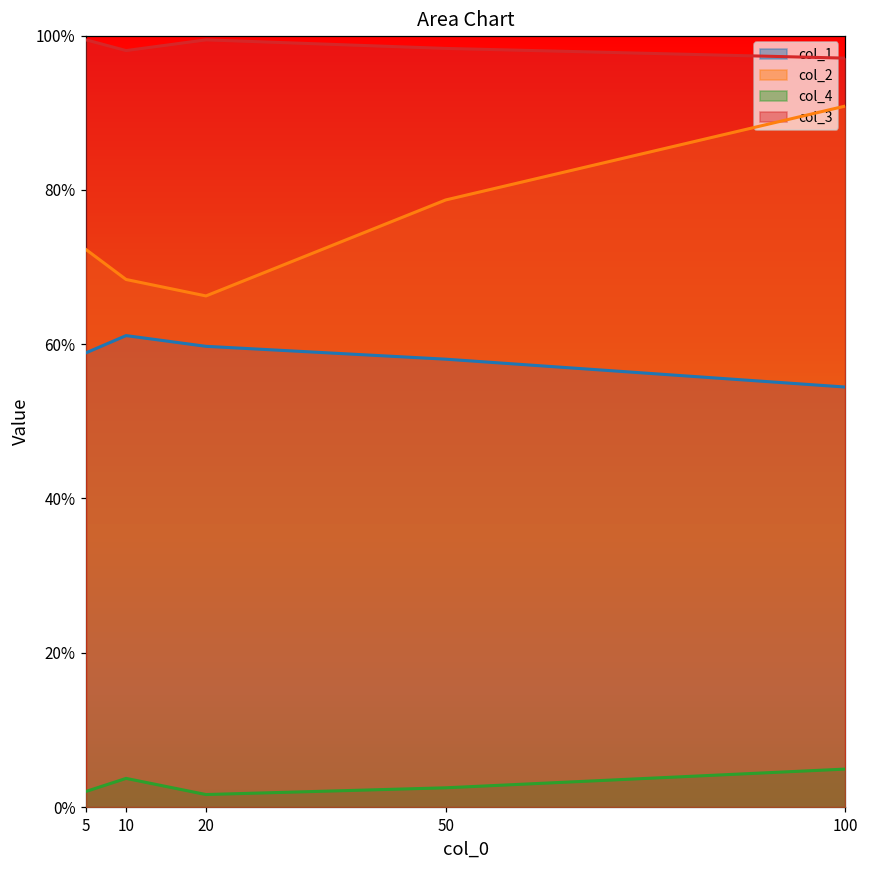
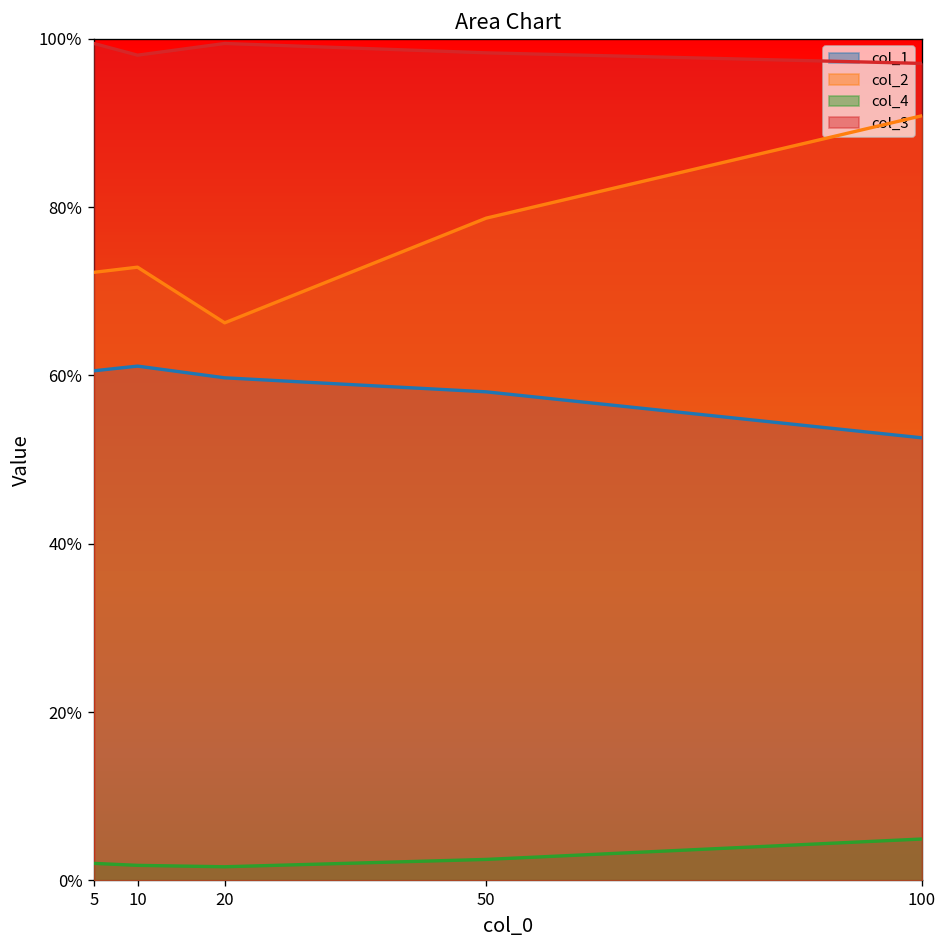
col_1, 5: 59% -> 61%
col_2, 10: 68% -> 73%
col_4, 10: 4% -> 2%
col_1, 100: 54% -> 53%
